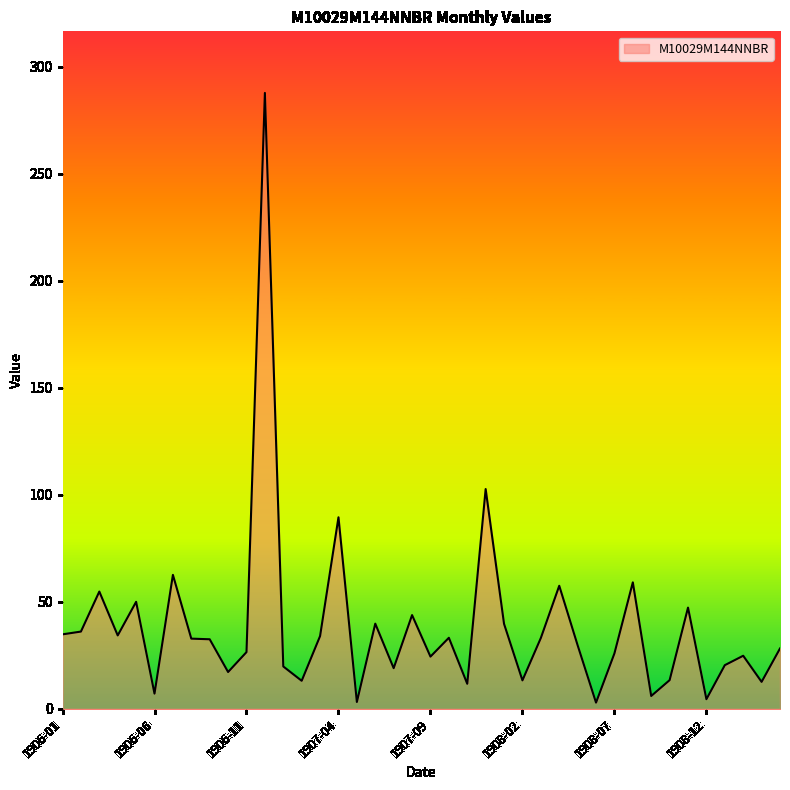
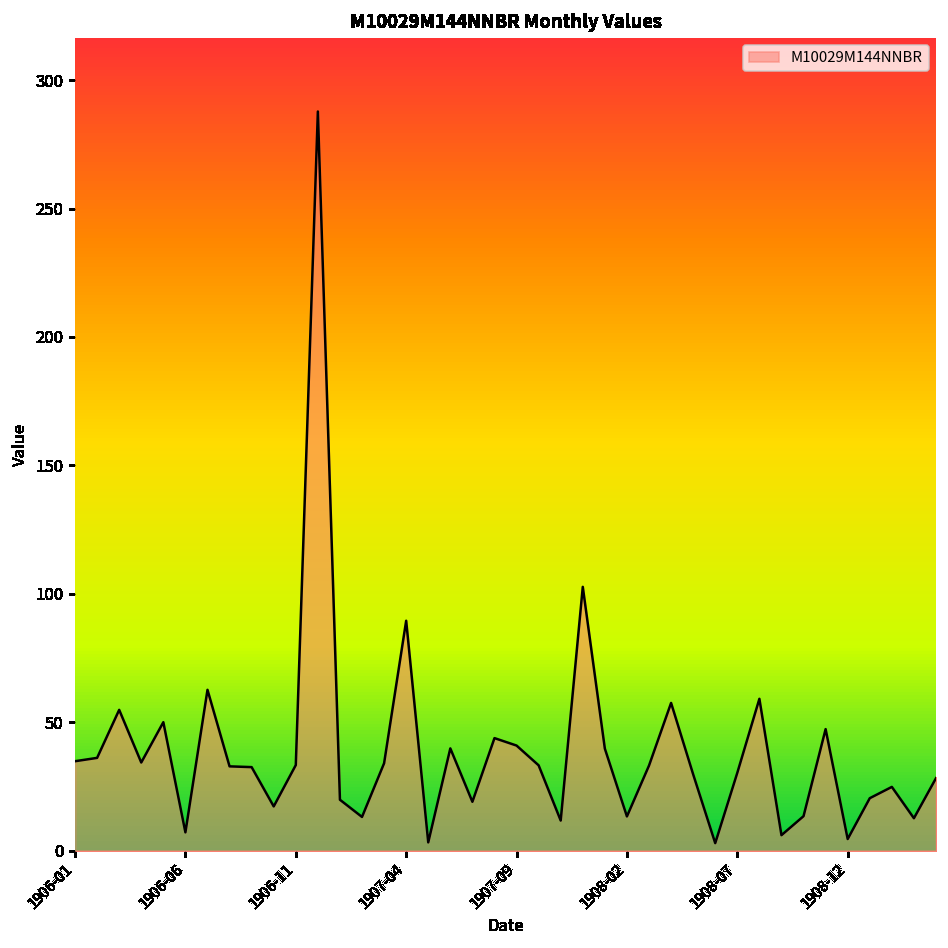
1906-11: 27 -> 33
1907-09: 24 -> 41
1908-07: 26 -> 30
